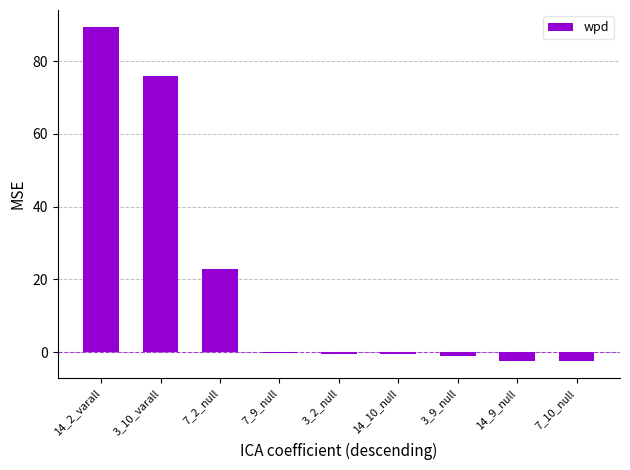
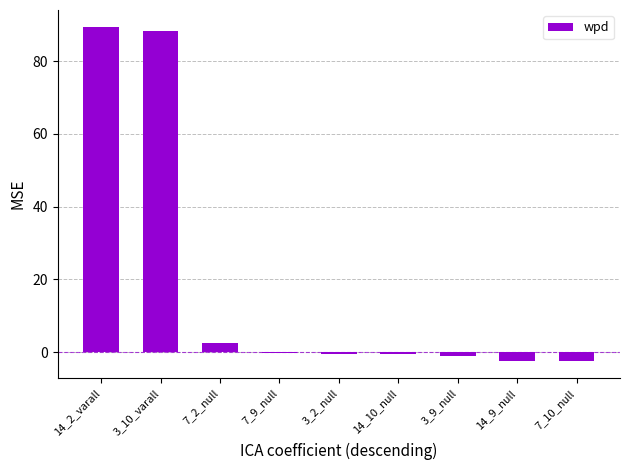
3_10_varall: 76 -> 88
7_2_null: 23 -> 3
